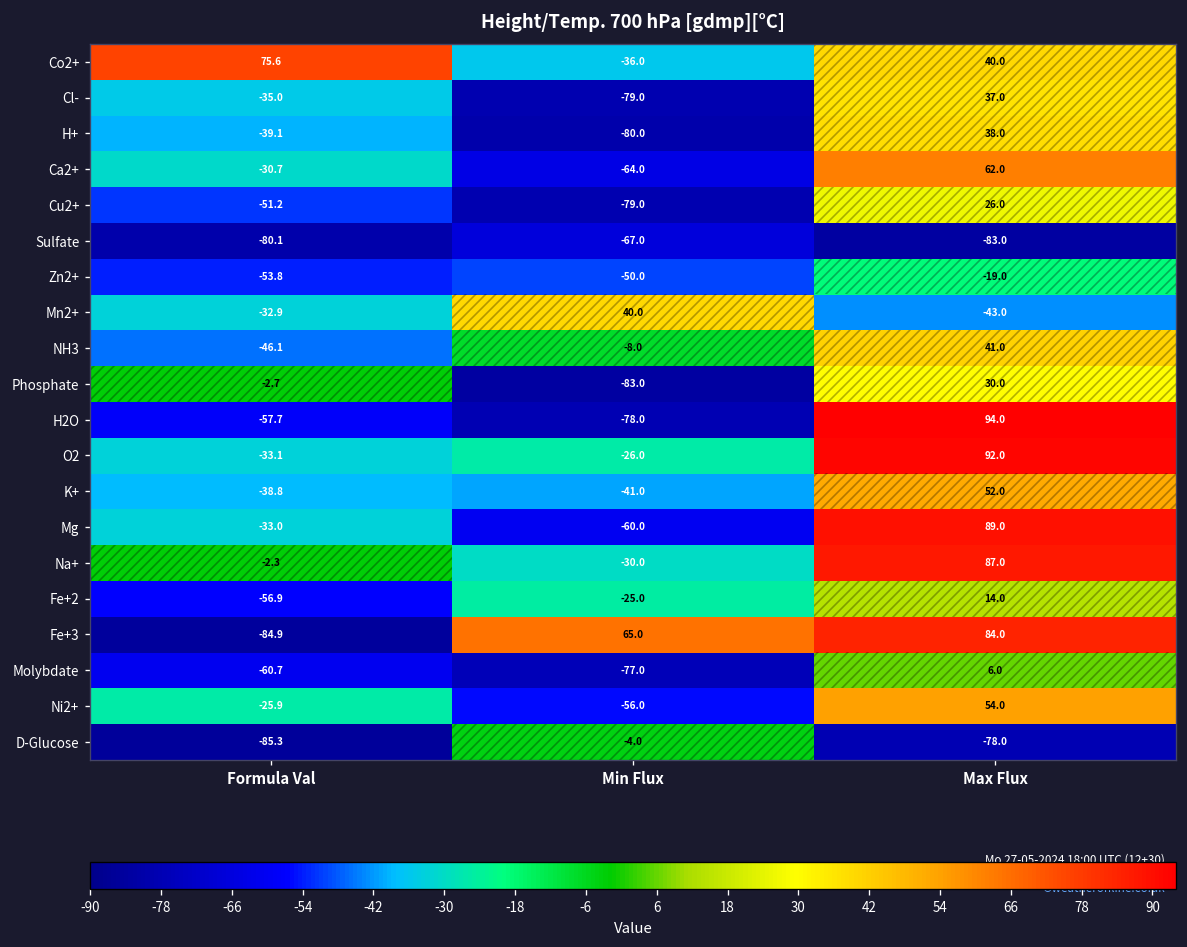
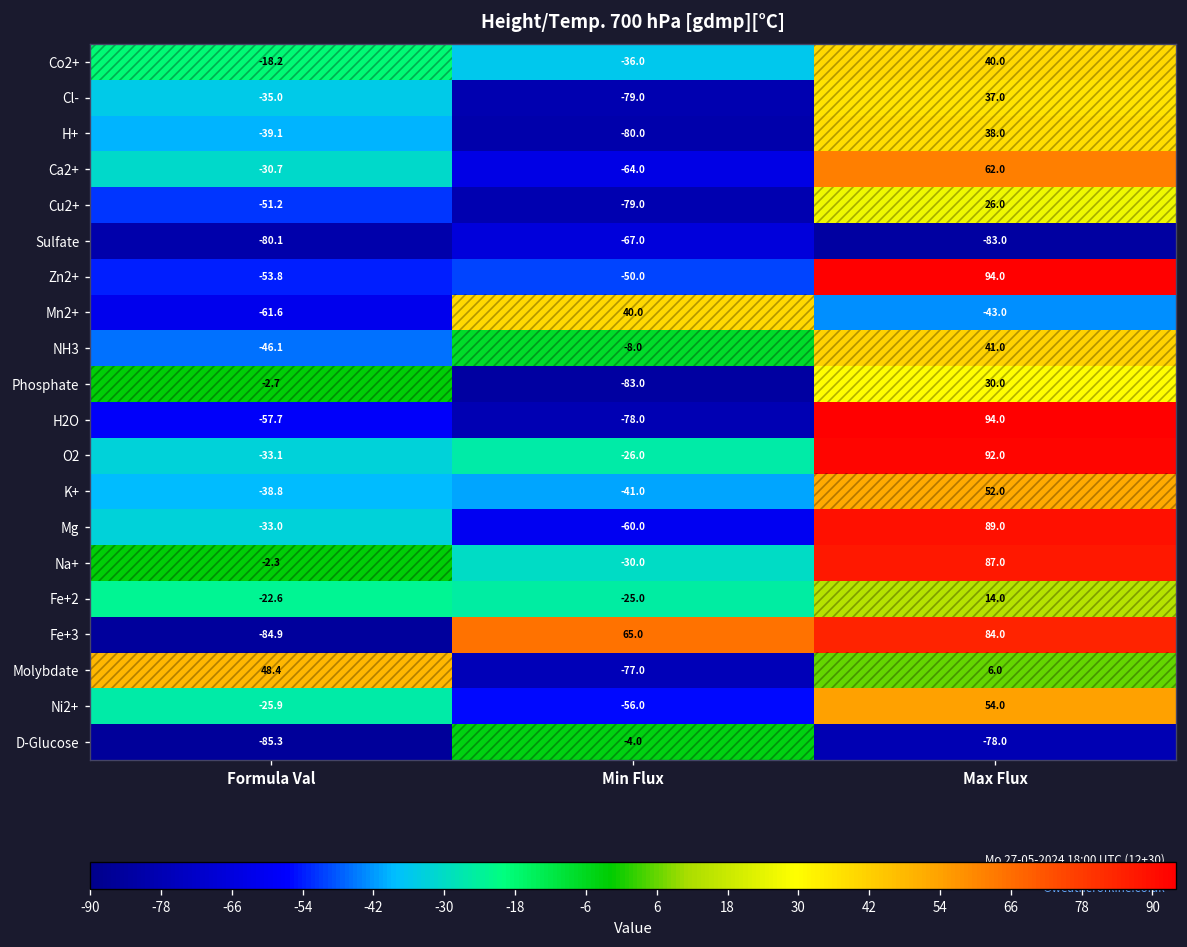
Co2+, Formula Val: 75.6 -> -18.2
Zn2+, Max Flux: -19.0 -> 94.0
Mn2+, Formula Val: -32.9 -> -61.6
Fe+2, Formula Val: -56.9 -> -22.6
Molybdate, Formula Val: -60.7 -> 48.4
